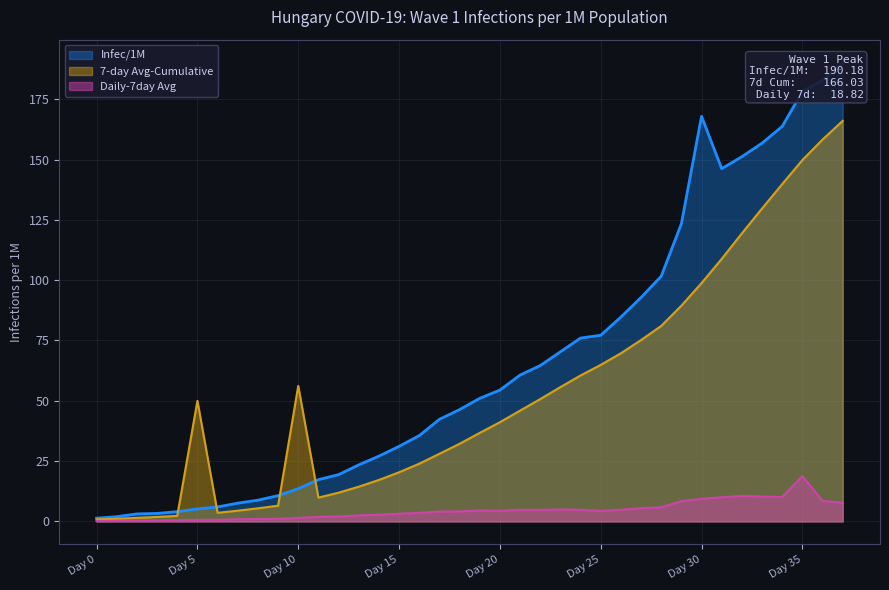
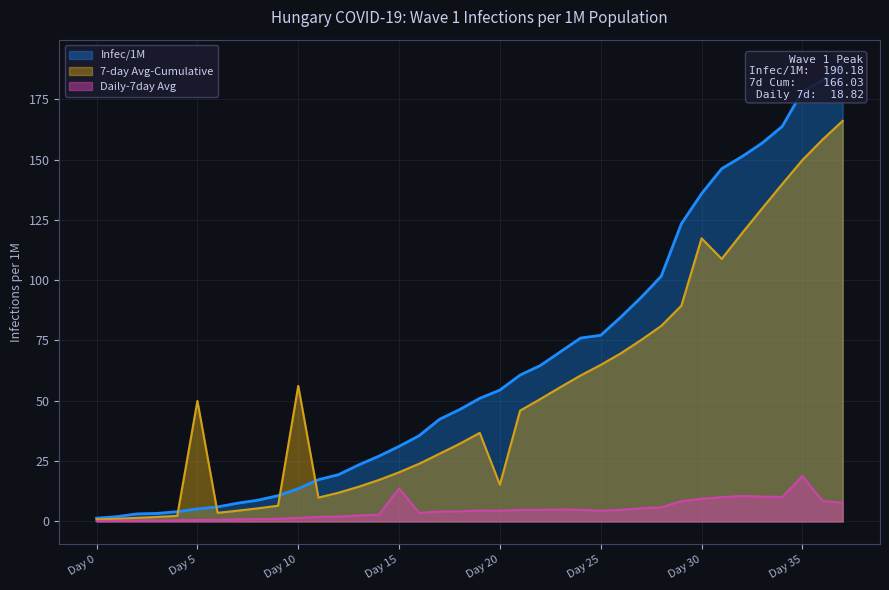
Daily-7day Avg, Day 15: 3 -> 14
7-day Avg-Cumulative, Day 20: 41 -> 15
Infec/1M, Day 30: 168 -> 136
7-day Avg-Cumulative, Day 30: 99 -> 117
